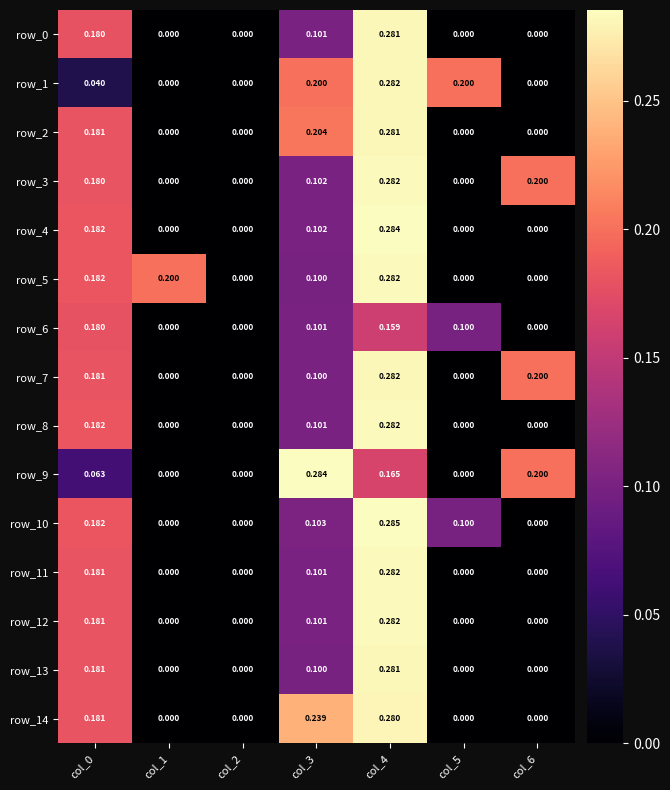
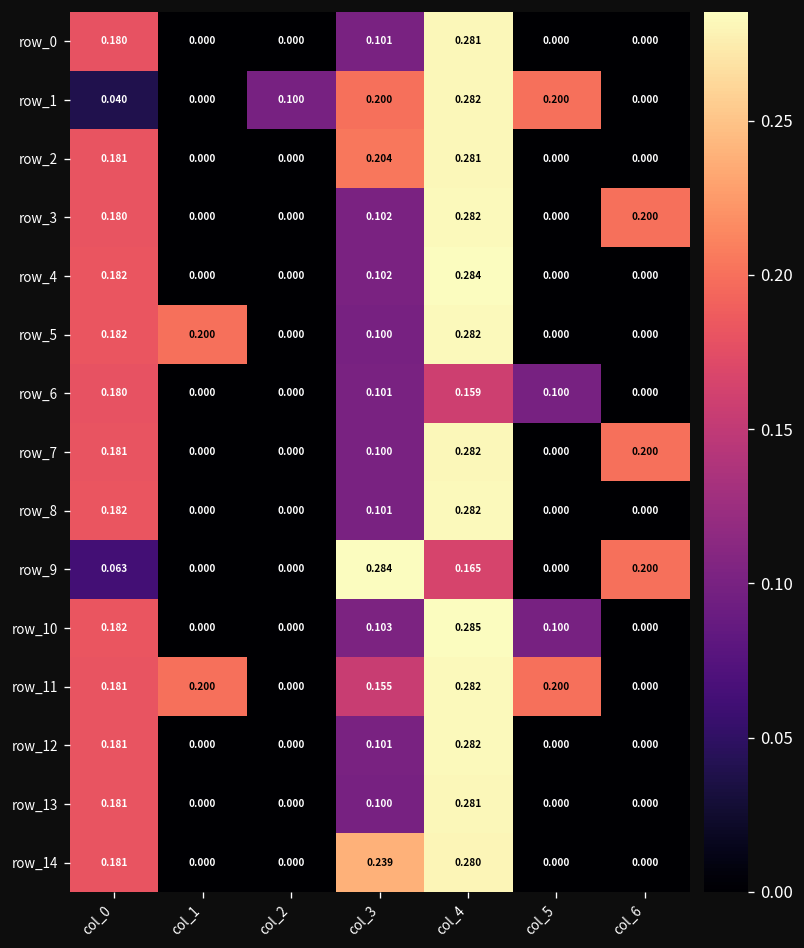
row_1, col_2: 0.000 -> 0.100
row_11, col_1: 0.000 -> 0.200
row_11, col_3: 0.101 -> 0.155
row_11, col_5: 0.000 -> 0.200
